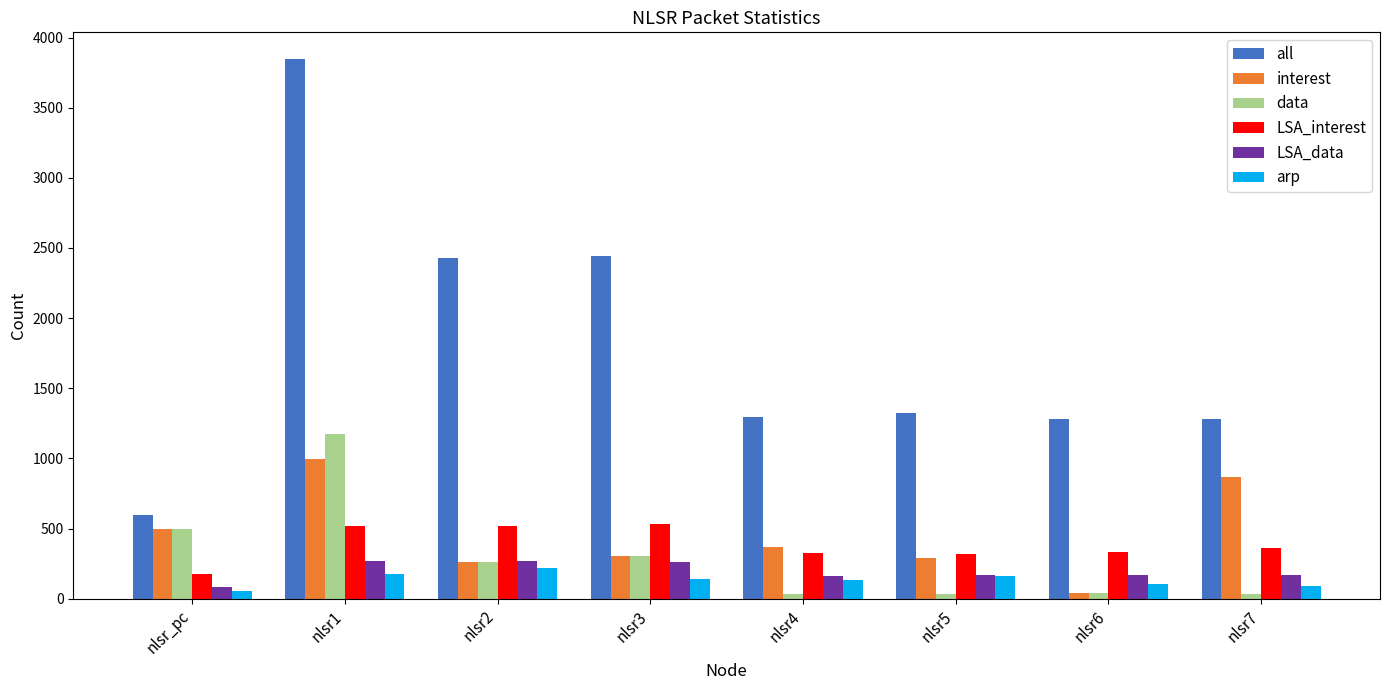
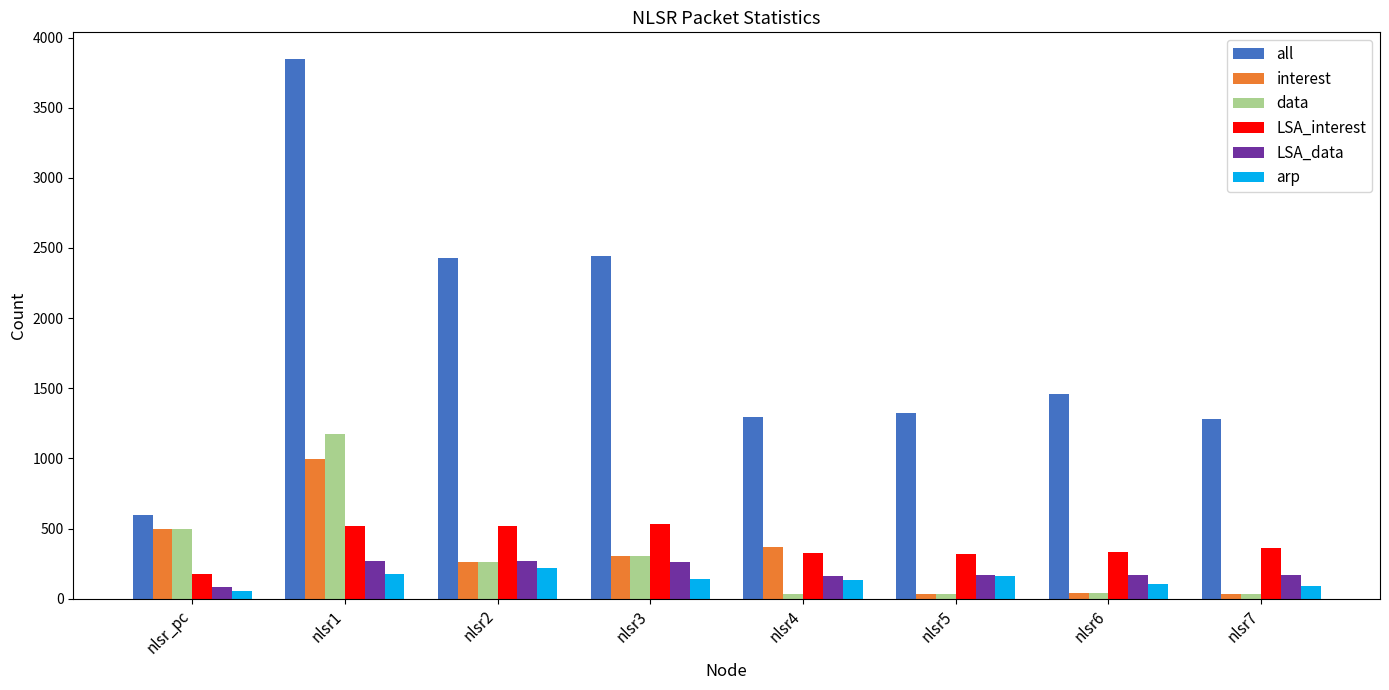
interest, nlsr5: 290 -> 40
all, nlsr6: 1280 -> 1460
interest, nlsr7: 870 -> 30
